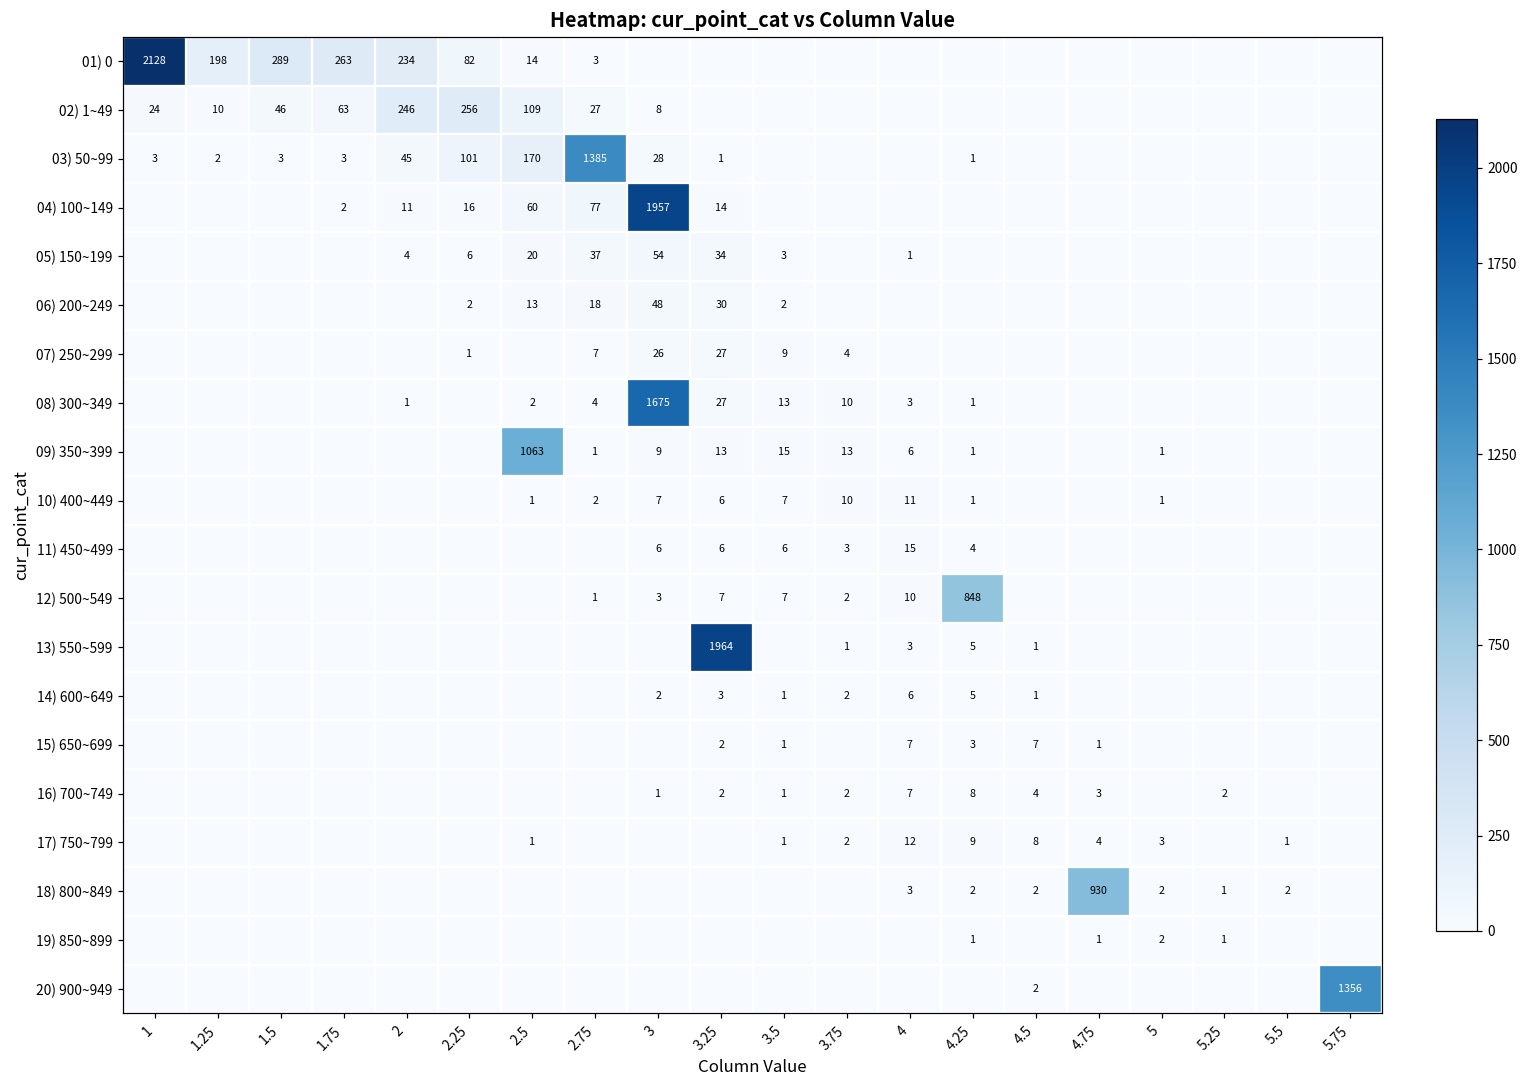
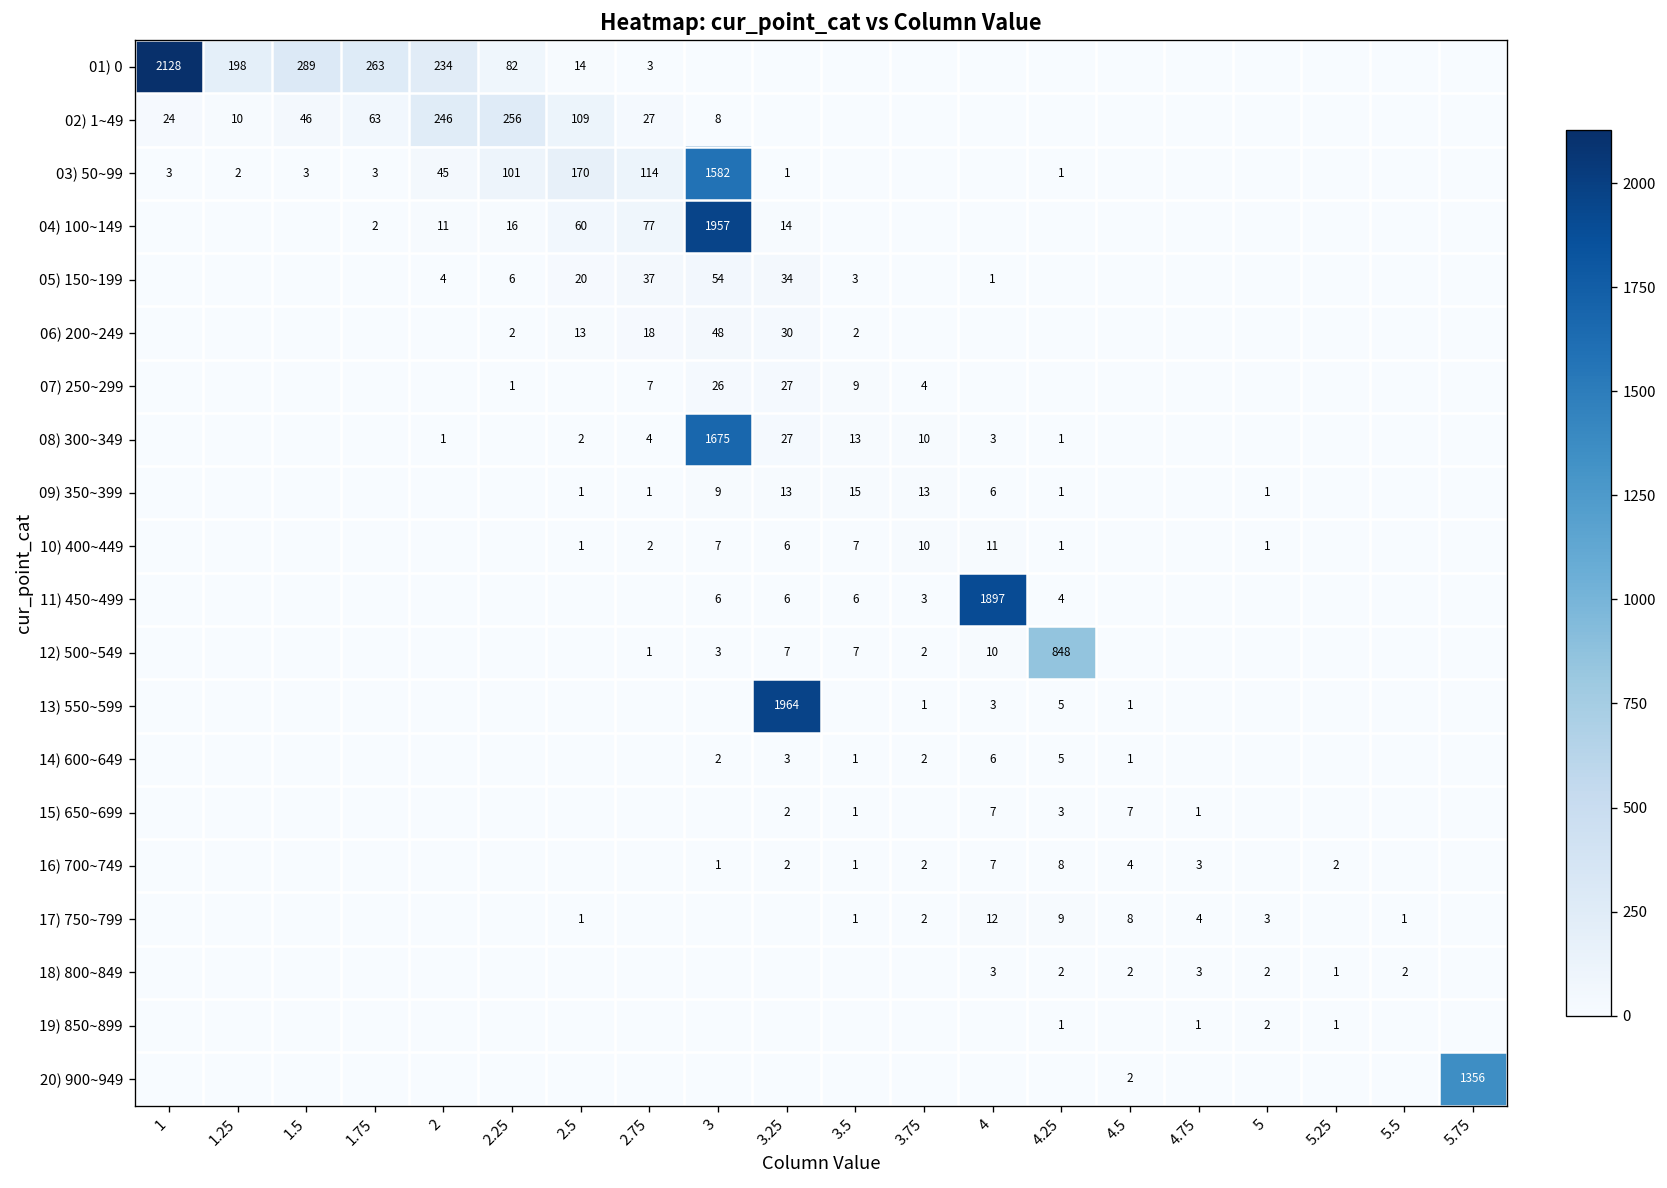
03) 50~99, 2.75: 1385 -> 114
03) 50~99, 3: 28 -> 1582
09) 350~399, 2.5: 1063 -> 1
11) 450~499, 4: 15 -> 1897
18) 800~849, 4.75: 930 -> 3
